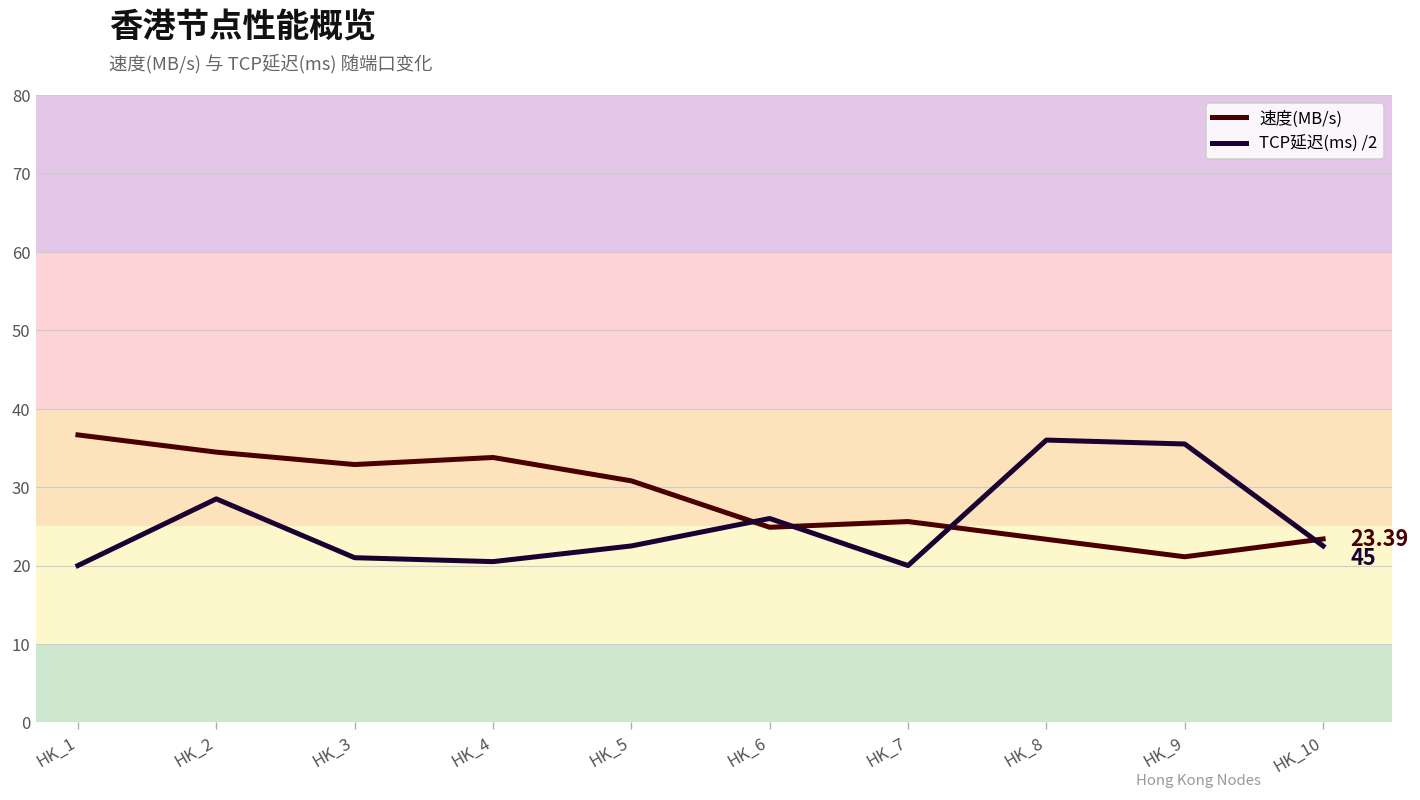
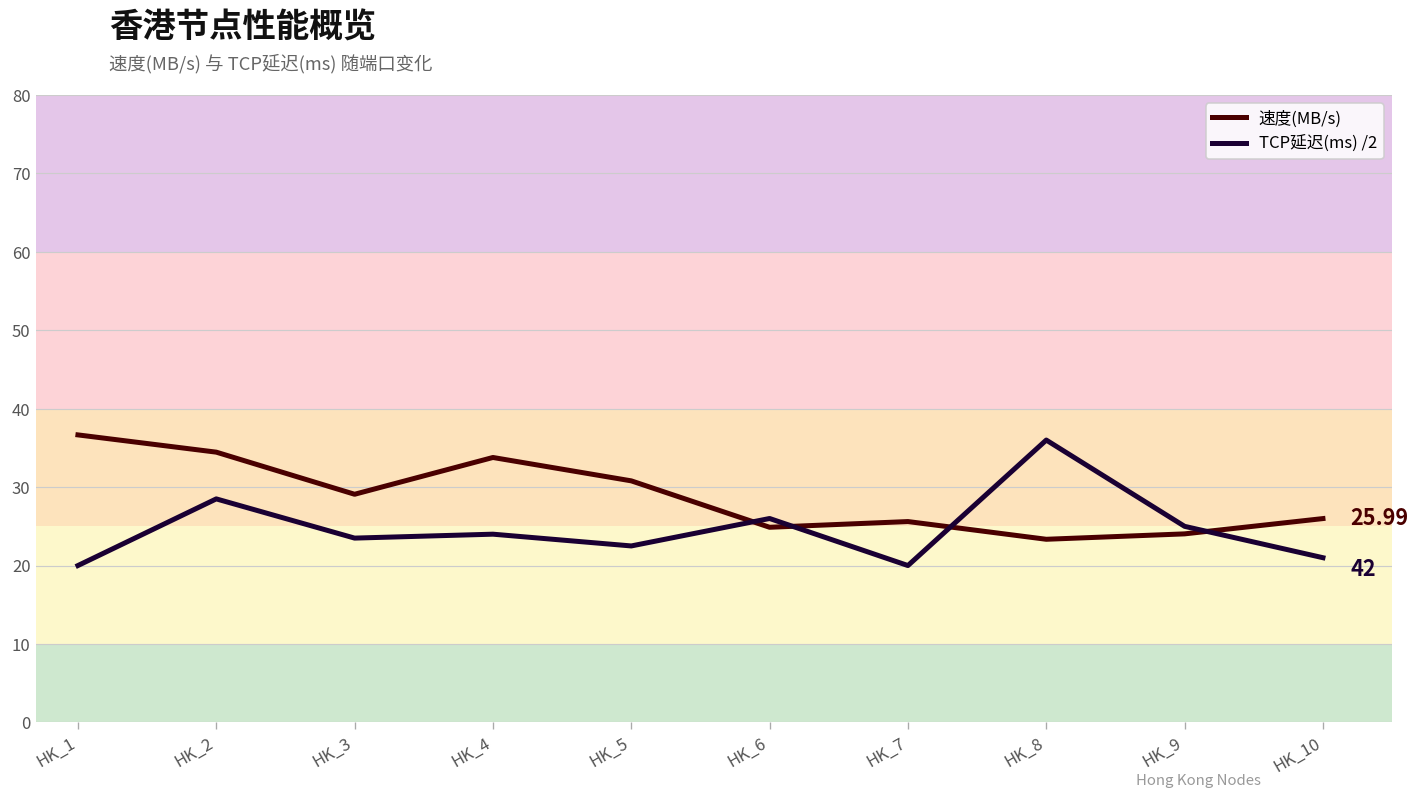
速度(MB/s), HK_3: 33 -> 29
TCP延迟(ms) /2, HK_3: 21 -> 24
TCP延迟(ms) /2, HK_4: 21 -> 24
速度(MB/s), HK_9: 21 -> 24
TCP延迟(ms) /2, HK_9: 36 -> 25
速度(MB/s), HK_10: 23.39 -> 25.99
TCP延迟(ms) /2, HK_10: 45 -> 42
